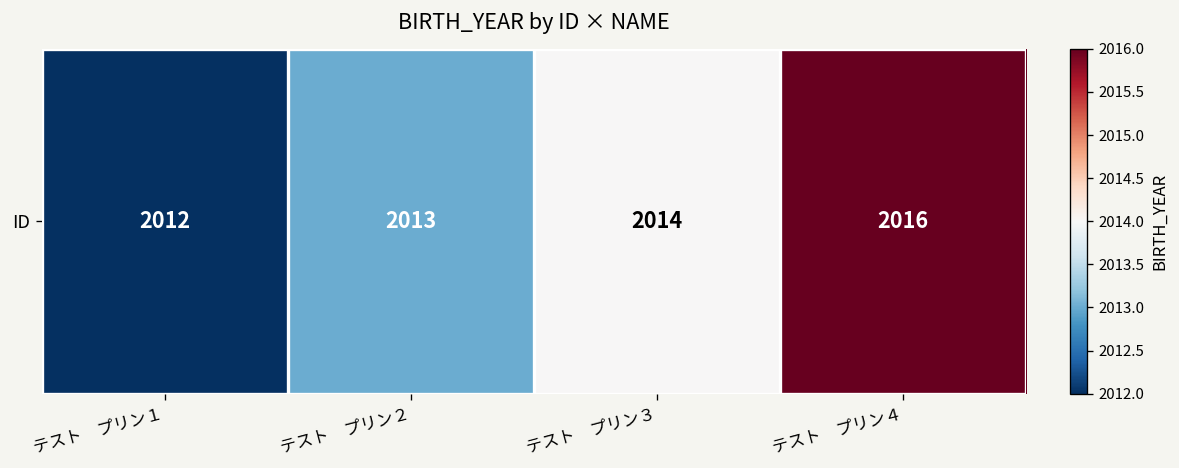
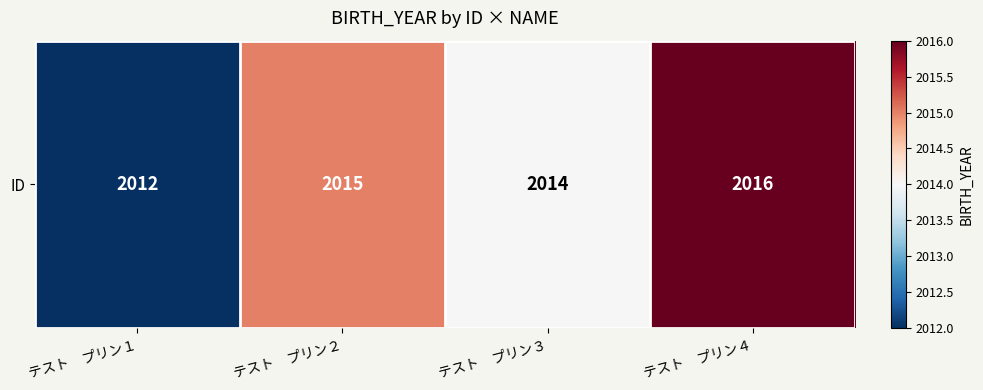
ID, テスト プリン２: 2013 -> 2015
